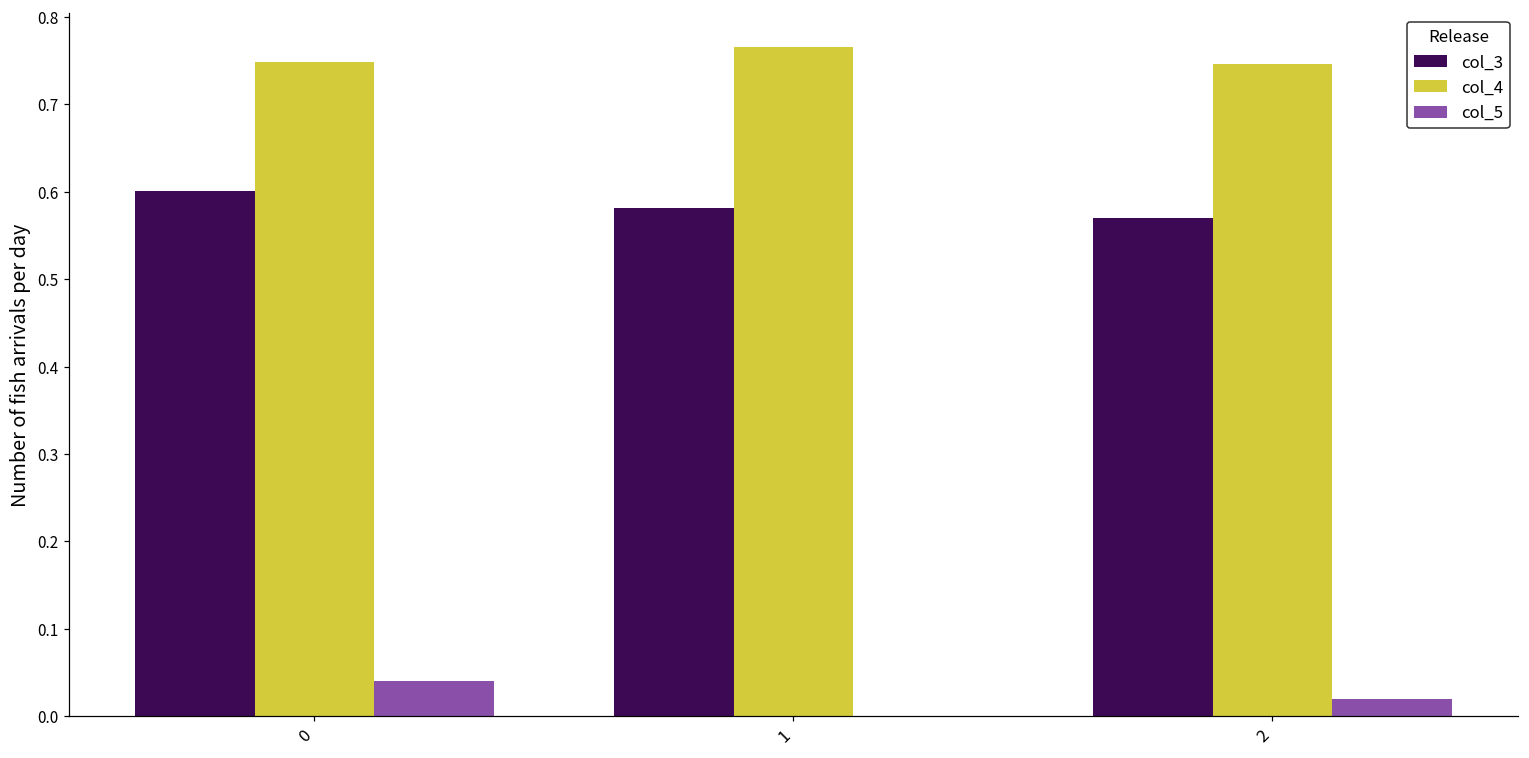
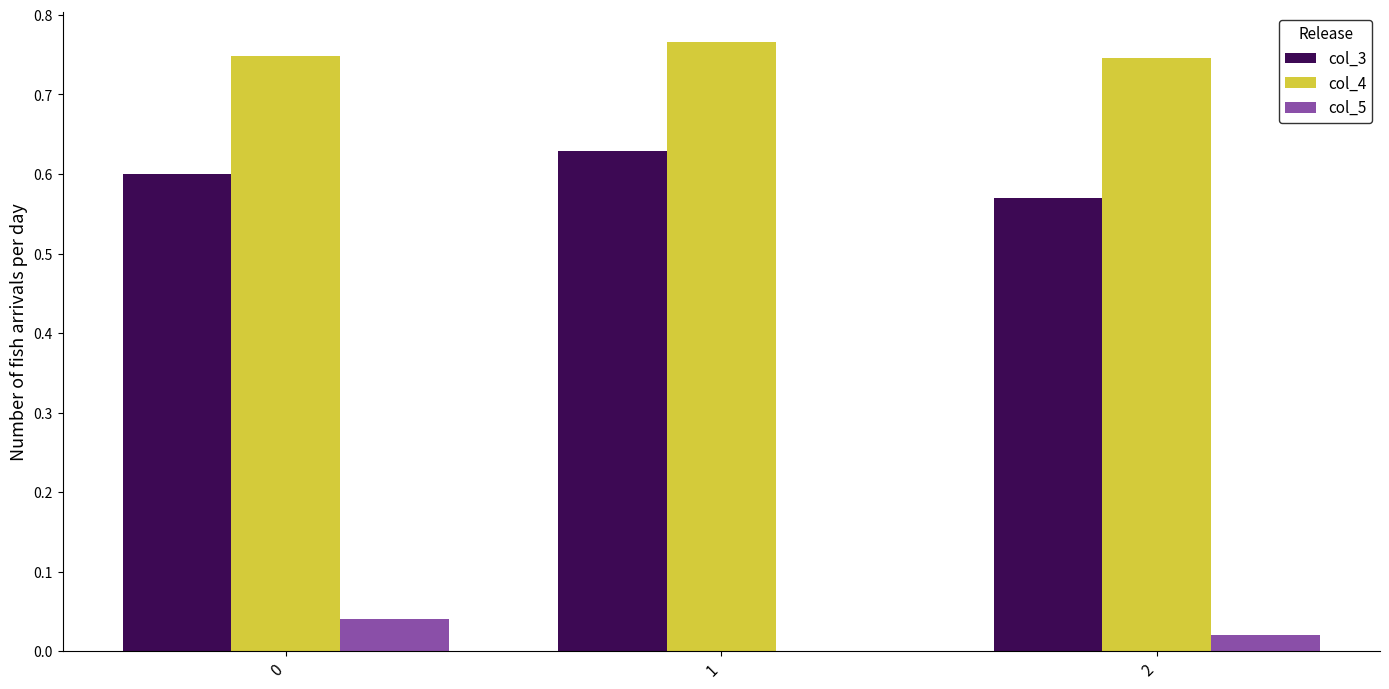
col_3, 1: 0.58 -> 0.63
